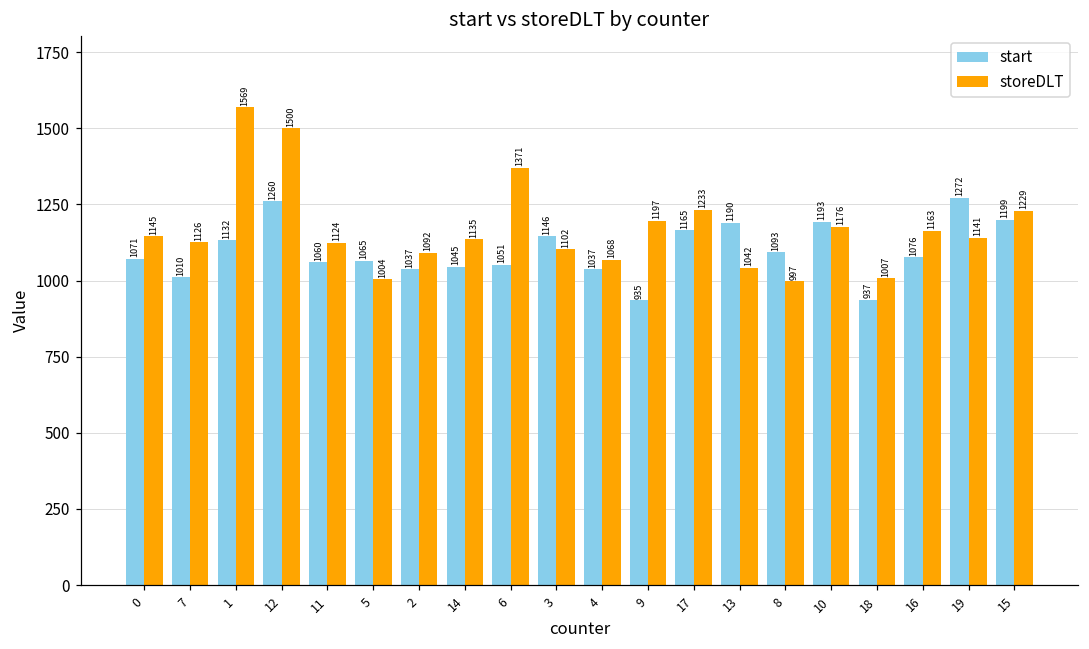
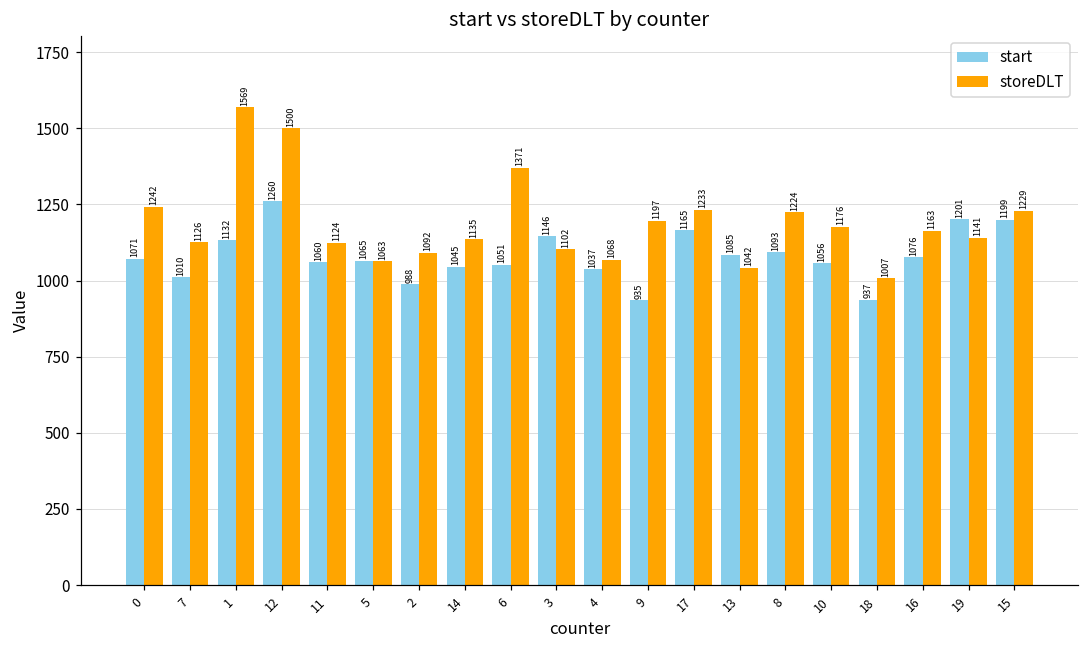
storeDLT, 0: 1145 -> 1242
storeDLT, 5: 1004 -> 1063
start, 2: 1037 -> 988
start, 13: 1190 -> 1085
storeDLT, 8: 997 -> 1224
start, 10: 1193 -> 1056
start, 19: 1272 -> 1201
